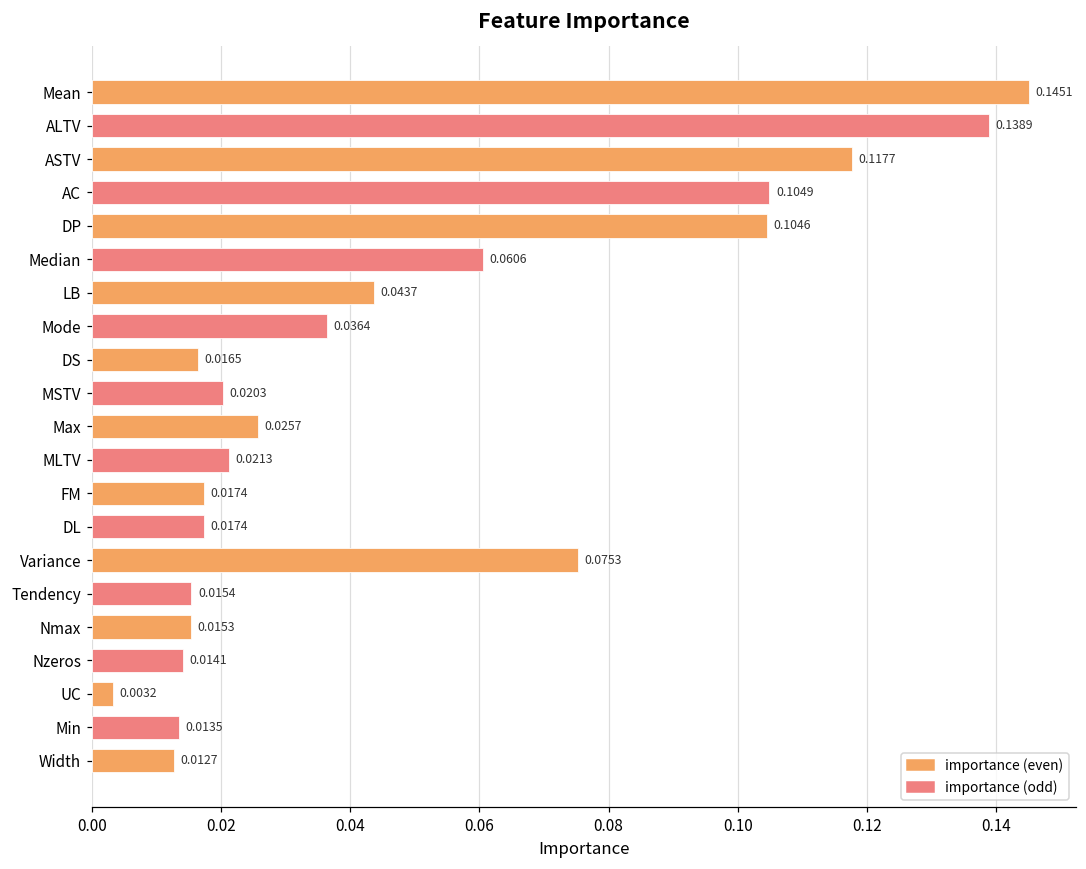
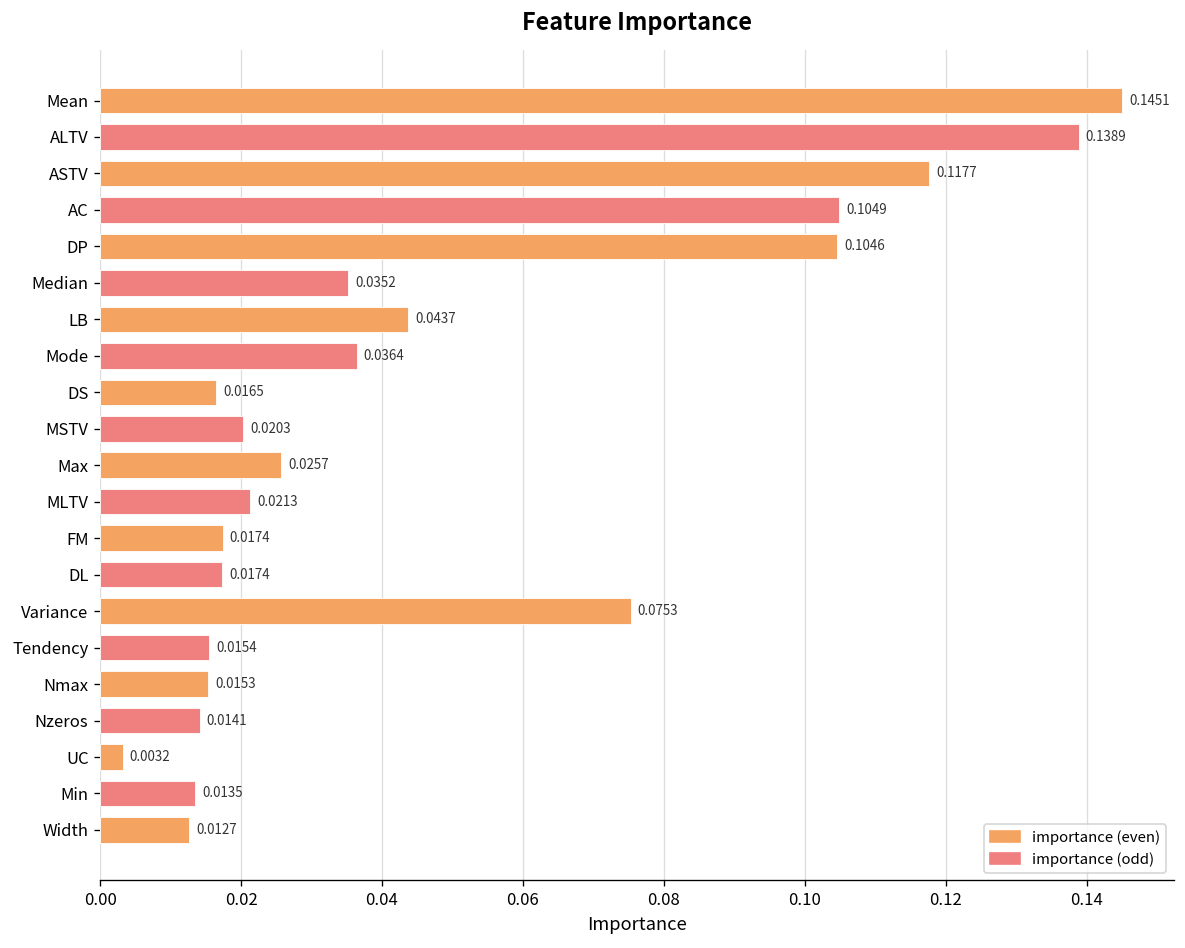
Median: 0.0606 -> 0.0352
